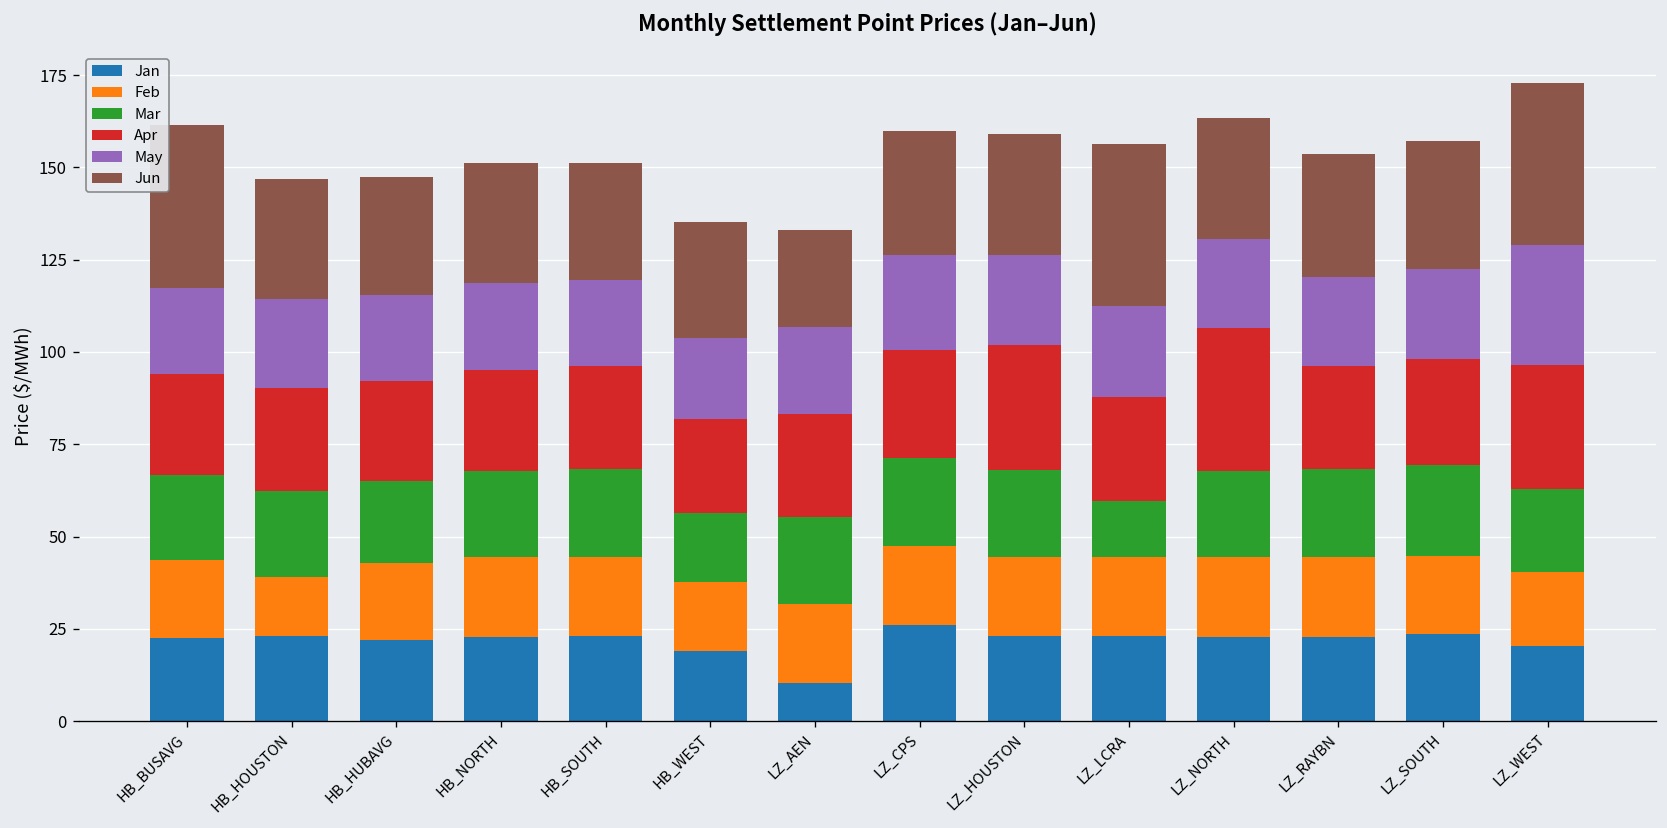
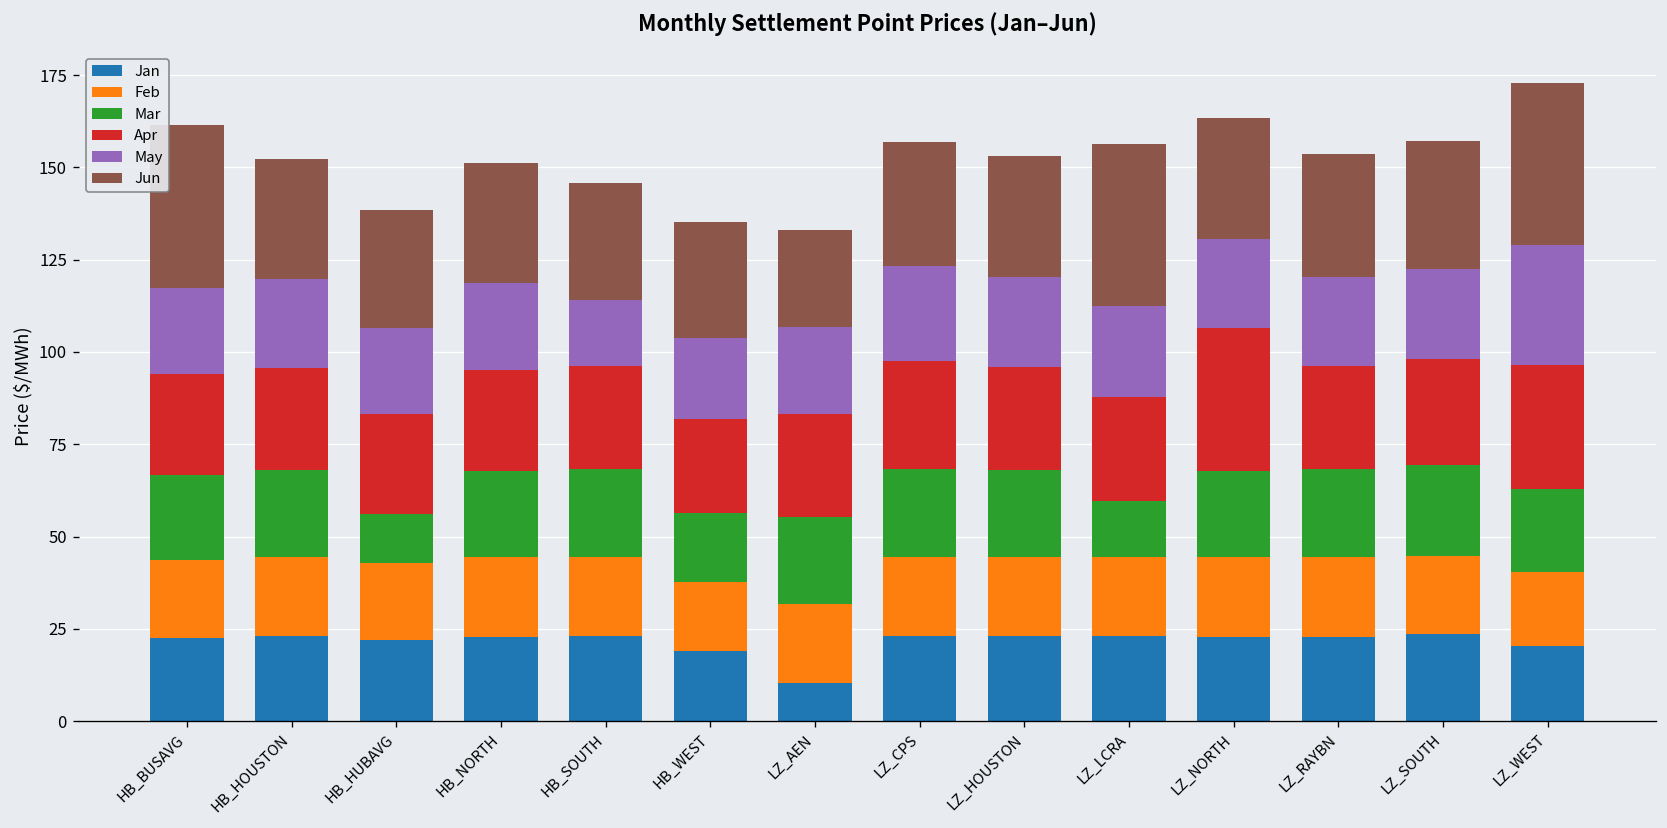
Feb, HB_HOUSTON: 16 -> 21
Mar, HB_HUBAVG: 22 -> 13
May, HB_SOUTH: 23 -> 18
Jan, LZ_CPS: 26 -> 23
Apr, LZ_HOUSTON: 34 -> 28
